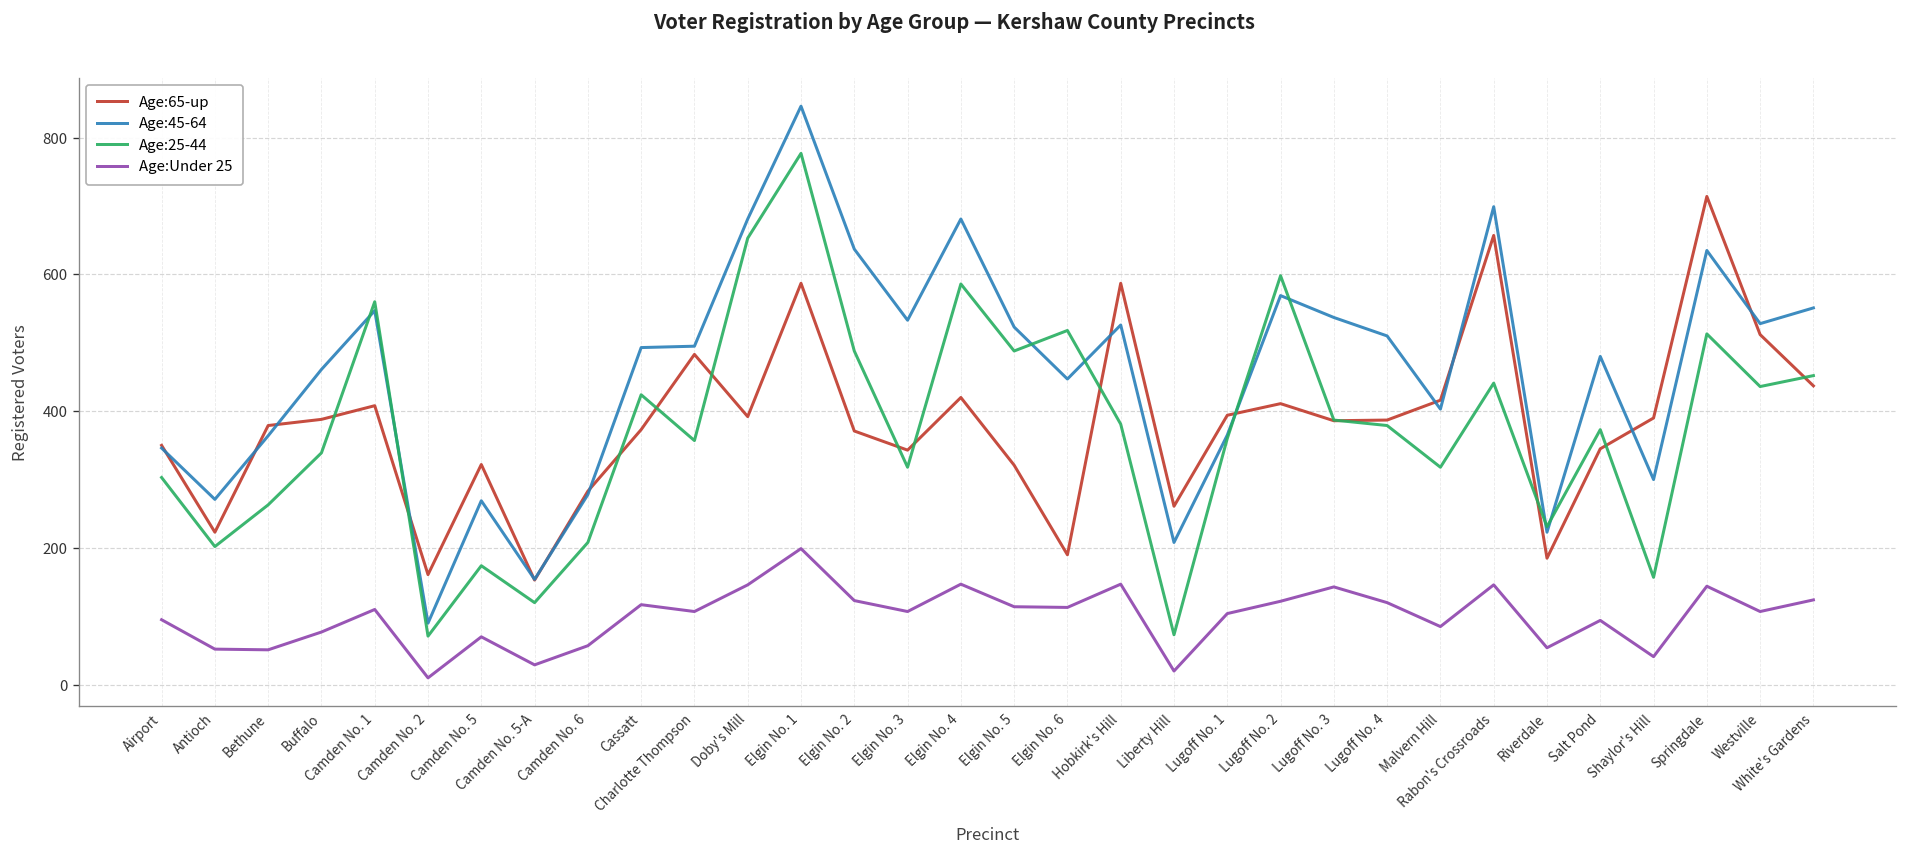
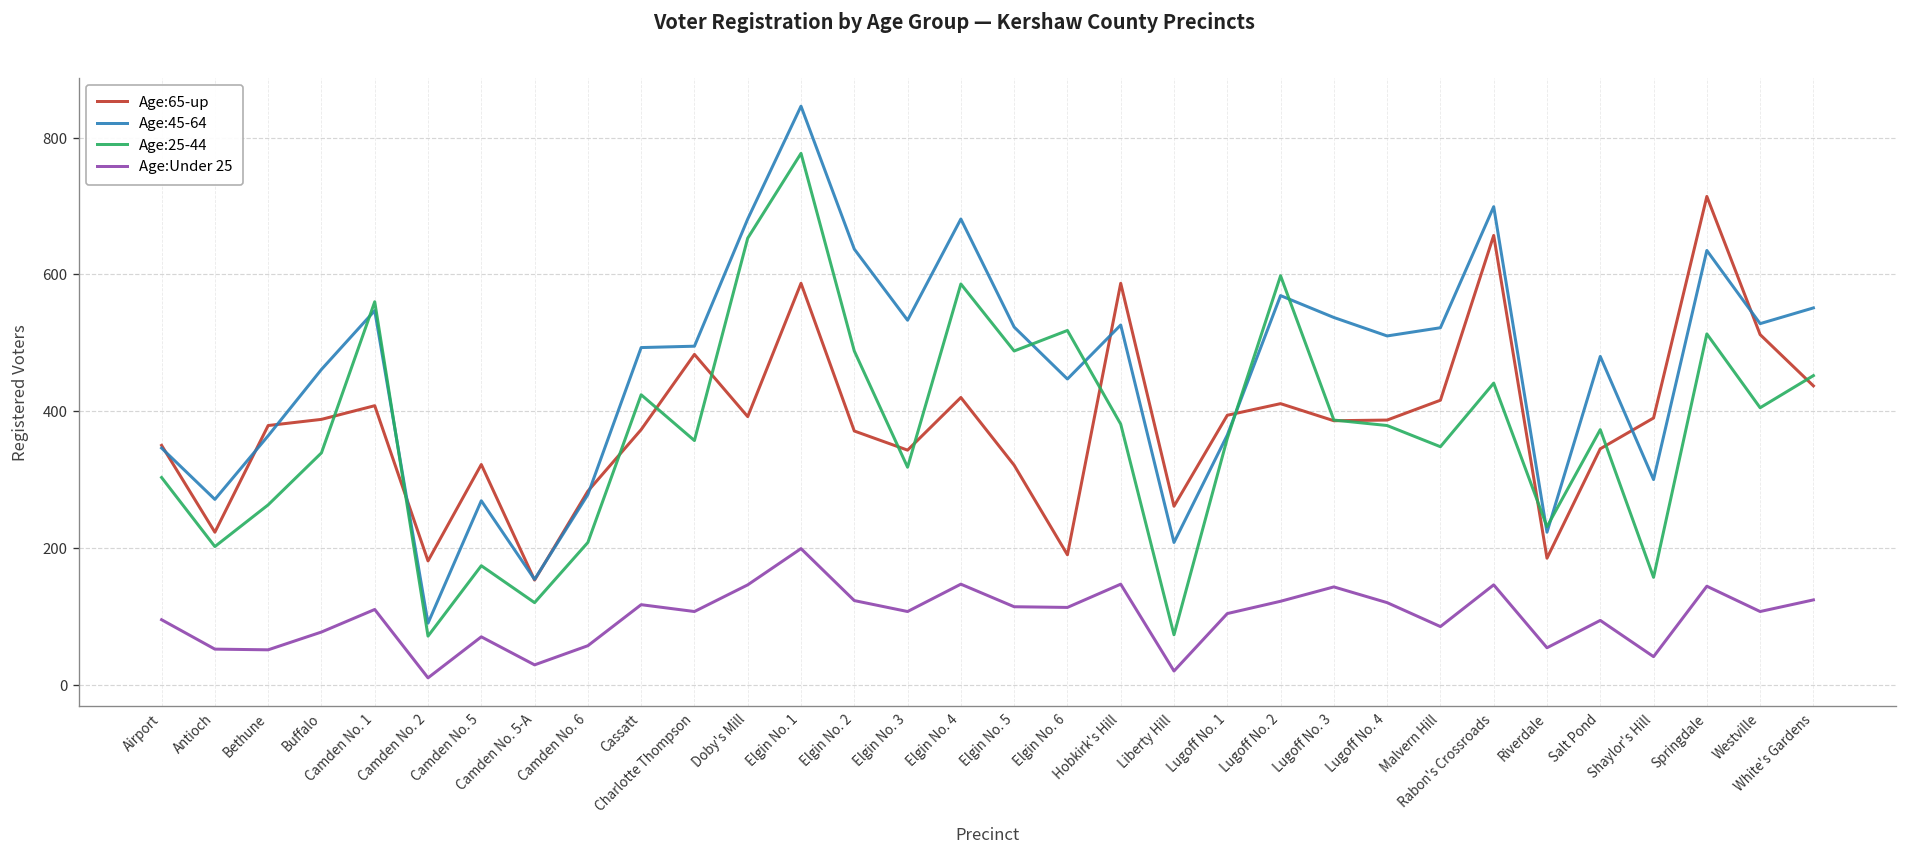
Age:65-up, Camden No. 2: 160 -> 180
Age:45-64, Malvern Hill: 400 -> 520
Age:25-44, Malvern Hill: 320 -> 350
Age:25-44, Westville: 440 -> 410
